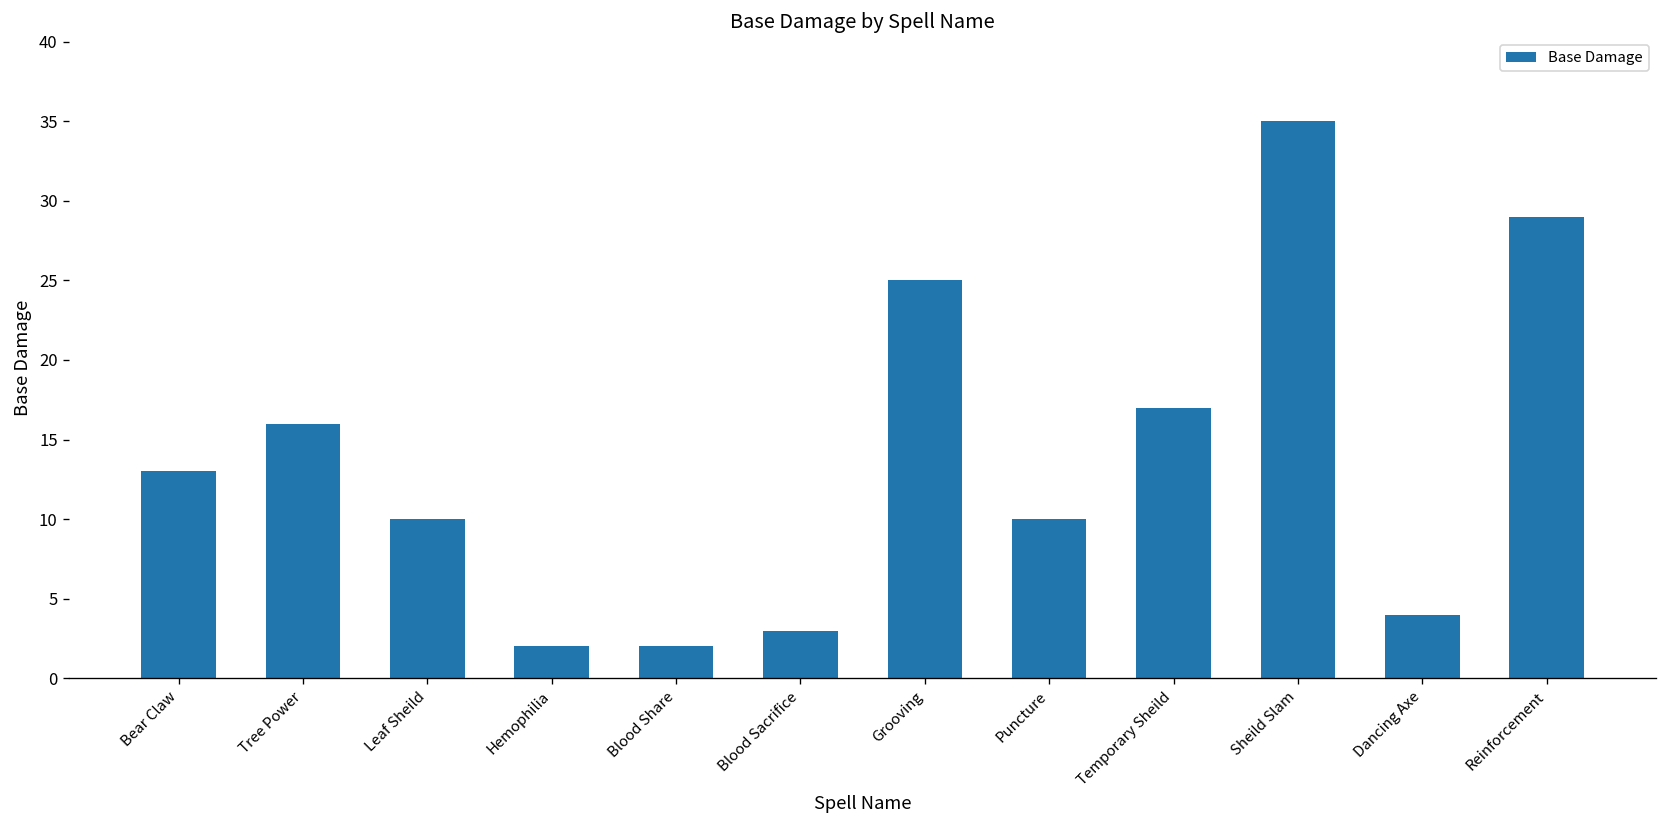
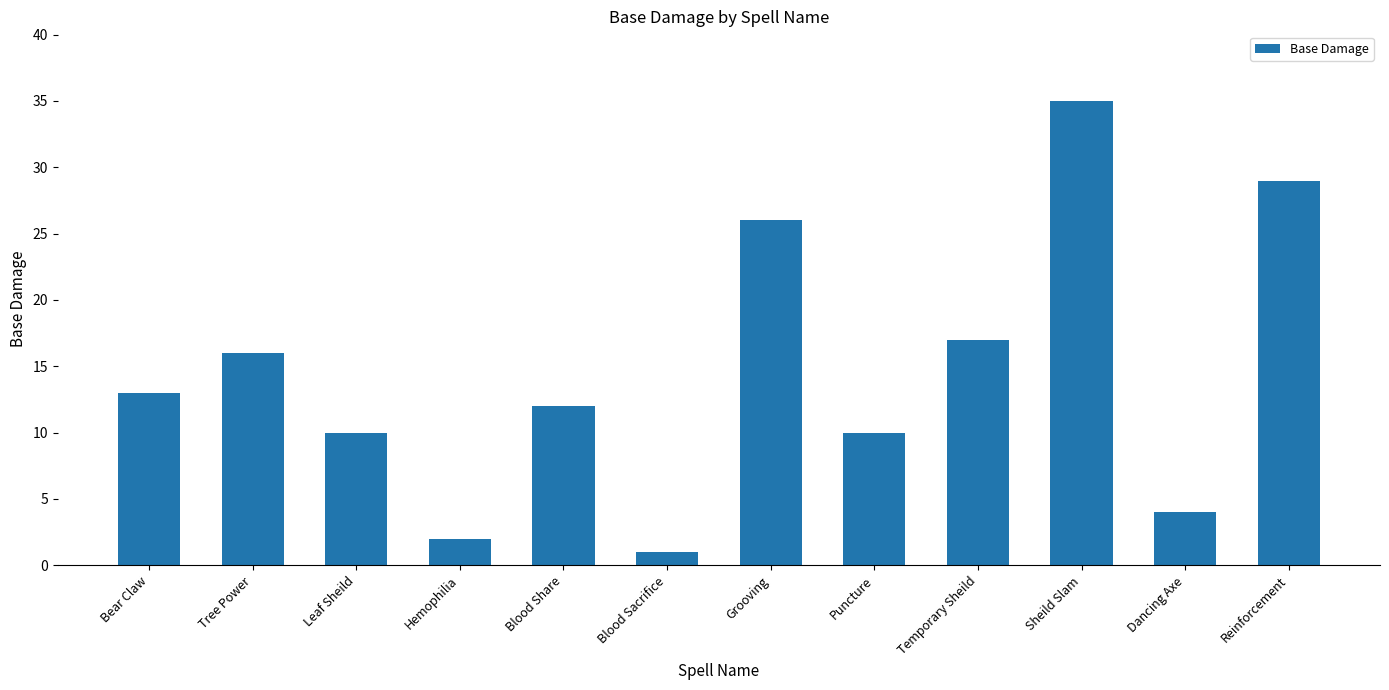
Blood Share: 2 -> 12
Blood Sacrifice: 3 -> 1
Grooving: 25 -> 26
